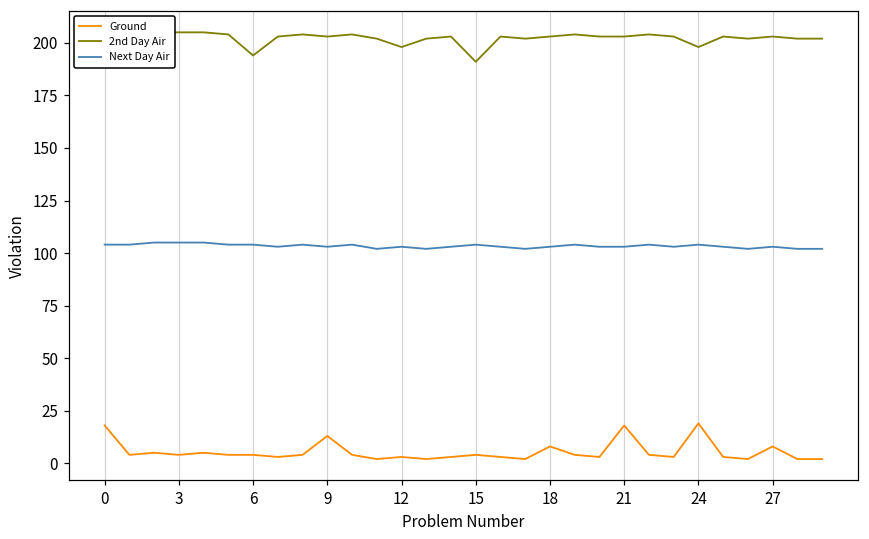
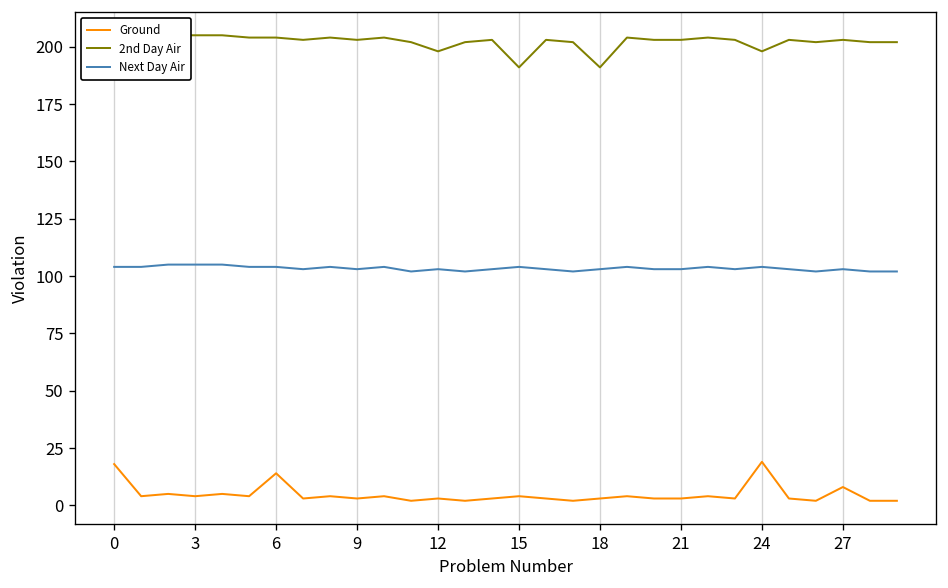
Ground, 6: 4 -> 14
2nd Day Air, 6: 194 -> 204
Ground, 9: 13 -> 3
Ground, 18: 8 -> 3
2nd Day Air, 18: 203 -> 191
Ground, 21: 18 -> 3
